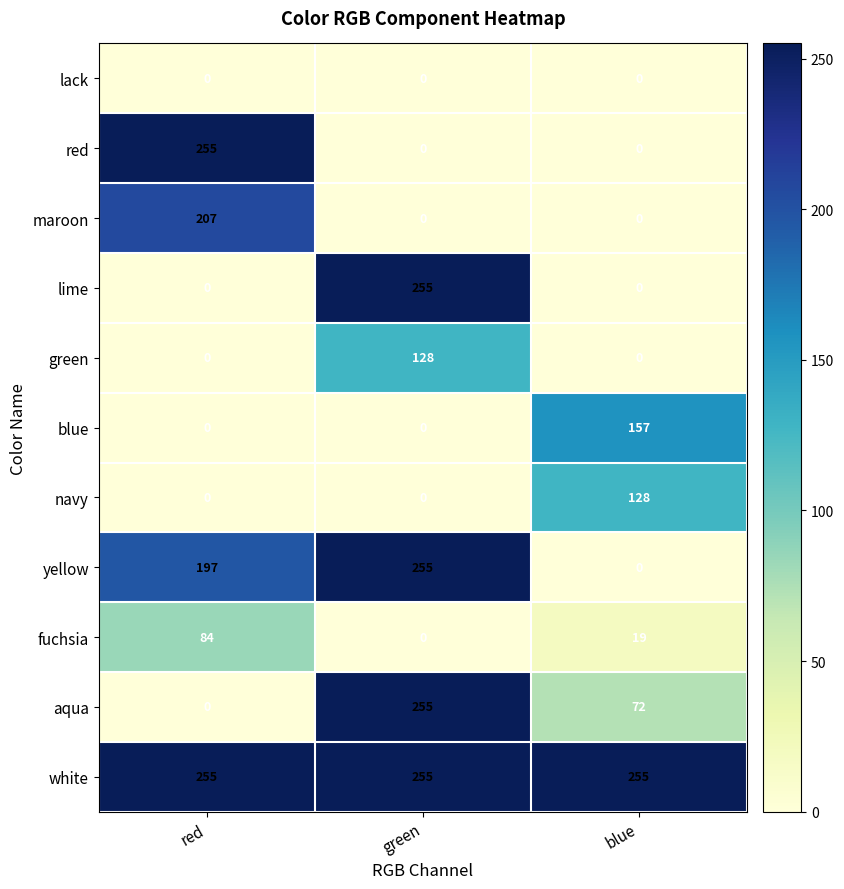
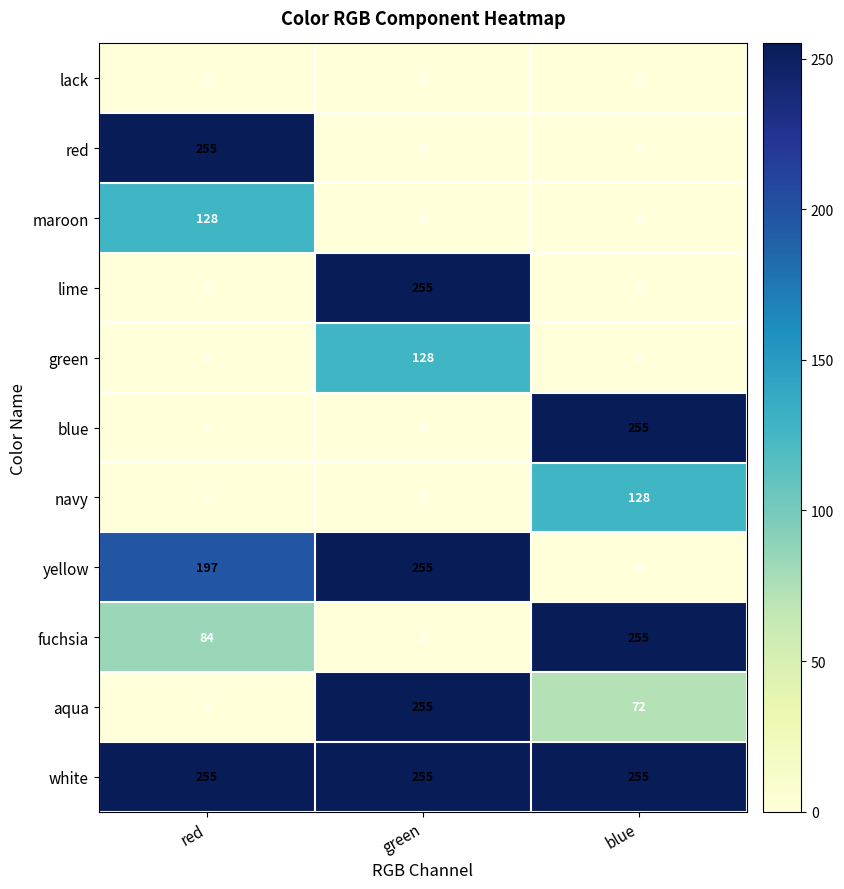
maroon, red: 207 -> 128
blue, blue: 157 -> 255
fuchsia, blue: 19 -> 255
